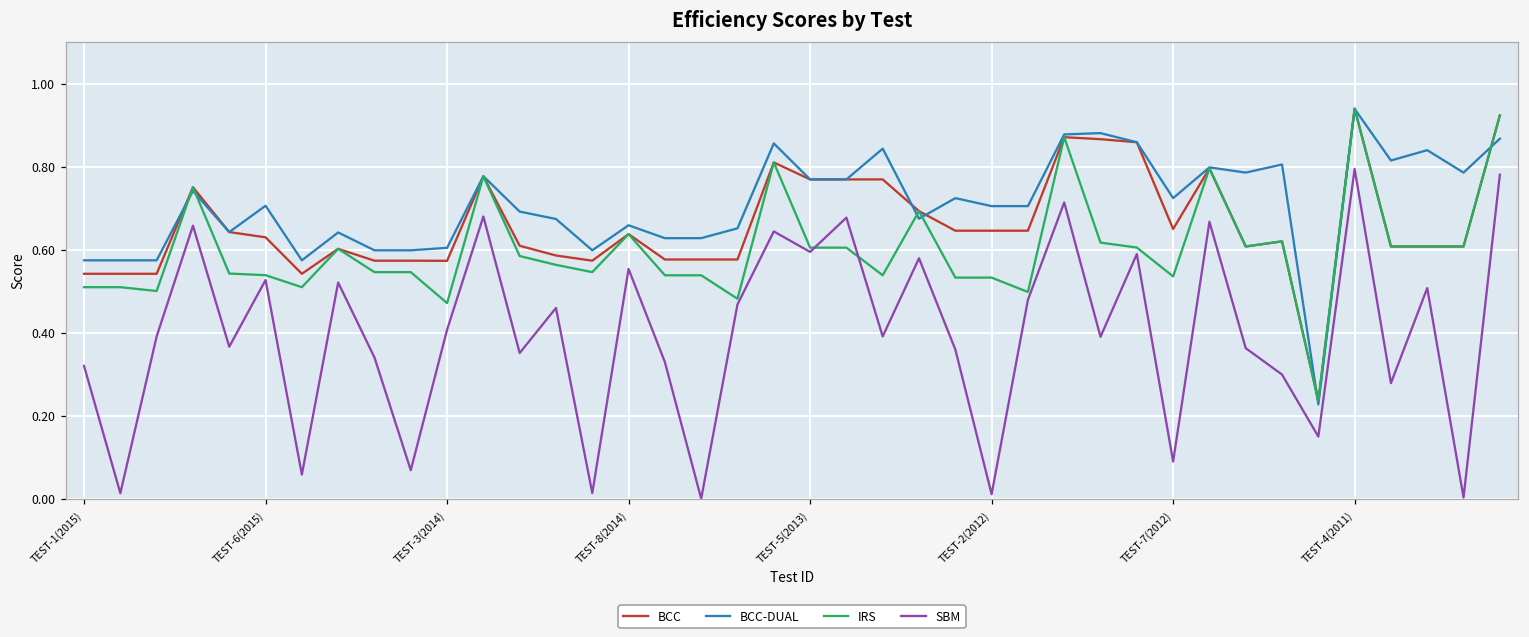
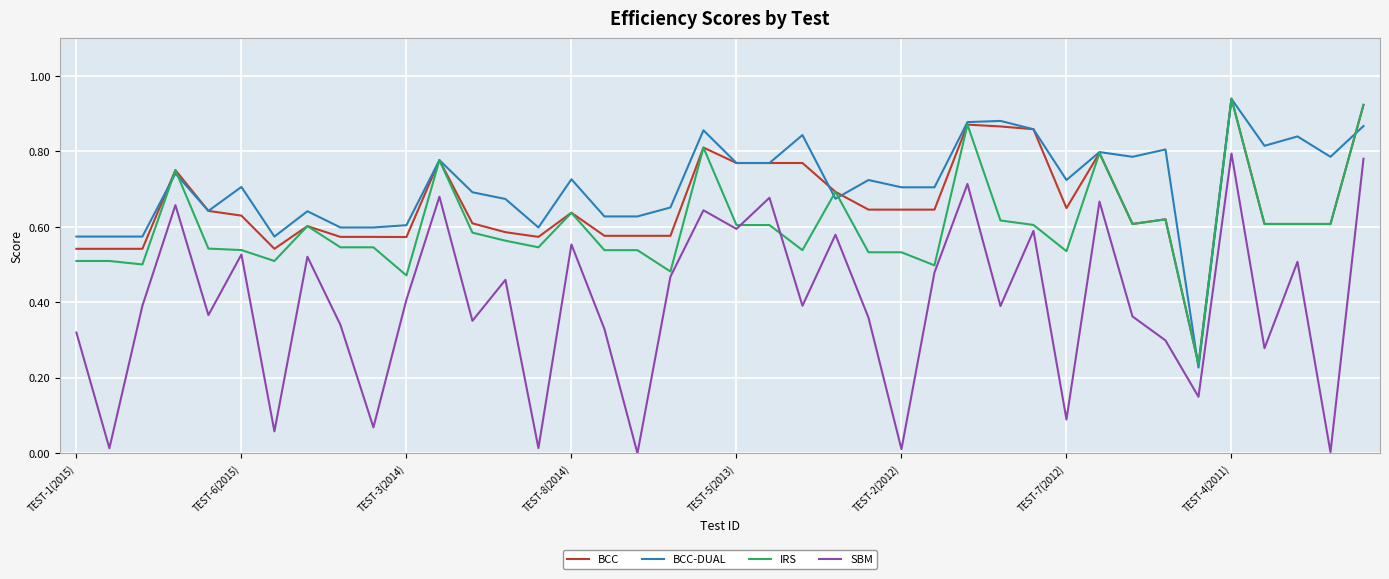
BCC-DUAL, TEST-8(2014): 0.66 -> 0.73
